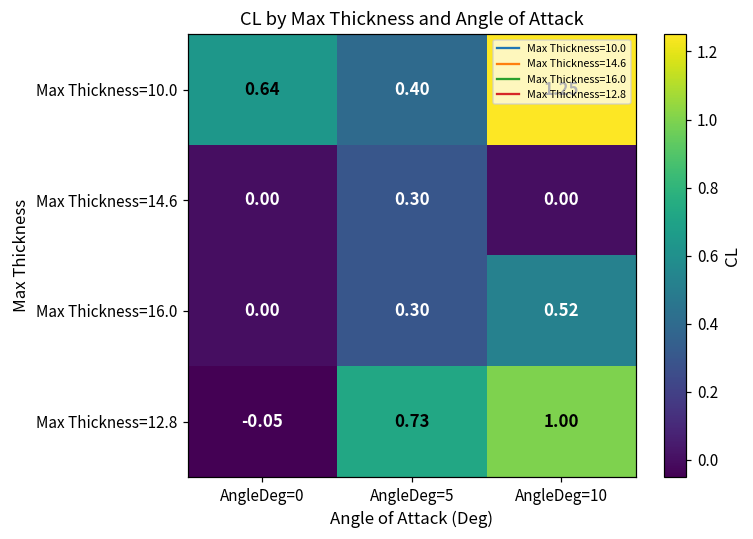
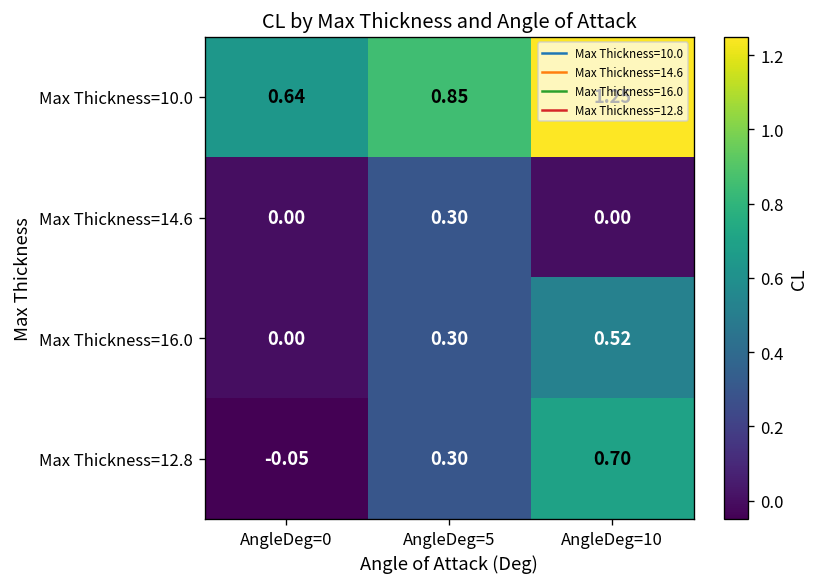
Max Thickness=10.0, AngleDeg=5: 0.40 -> 0.85
Max Thickness=12.8, AngleDeg=5: 0.73 -> 0.30
Max Thickness=12.8, AngleDeg=10: 1.00 -> 0.70
